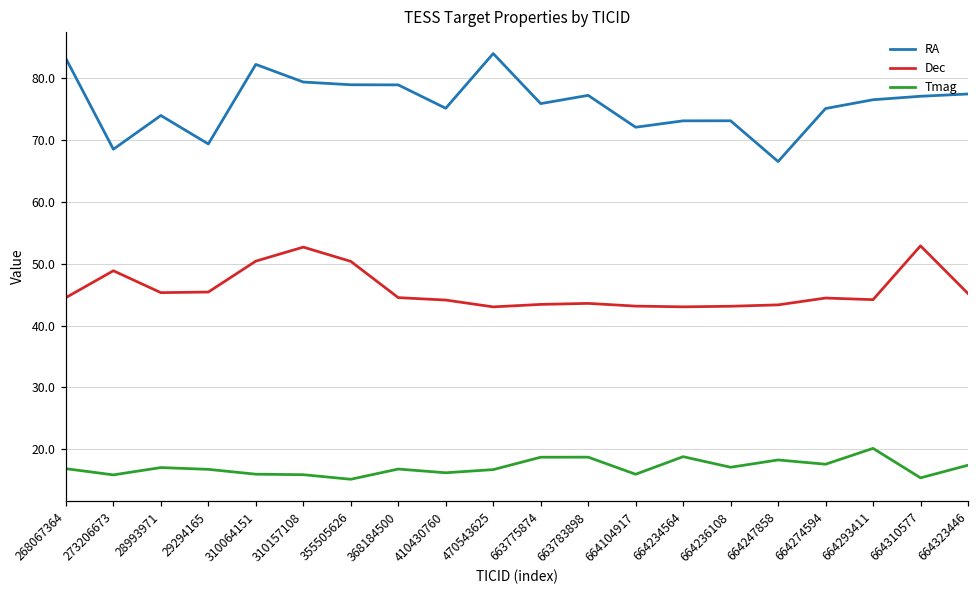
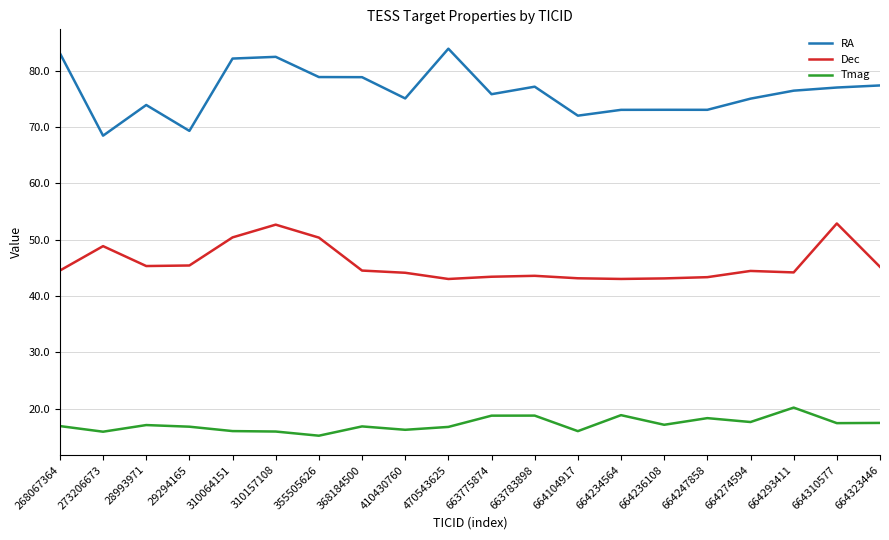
RA, 310157108: 79 -> 82
RA, 664247858: 66 -> 73
Tmag, 664310577: 15 -> 17
